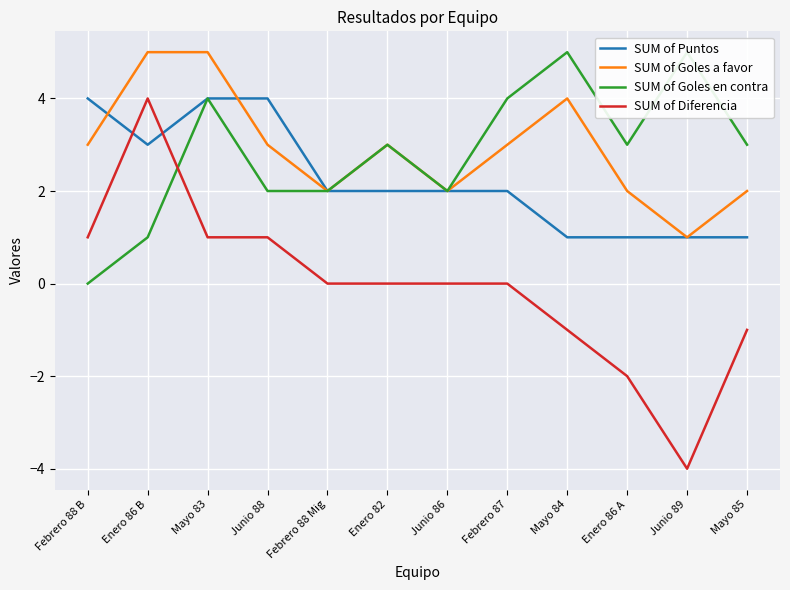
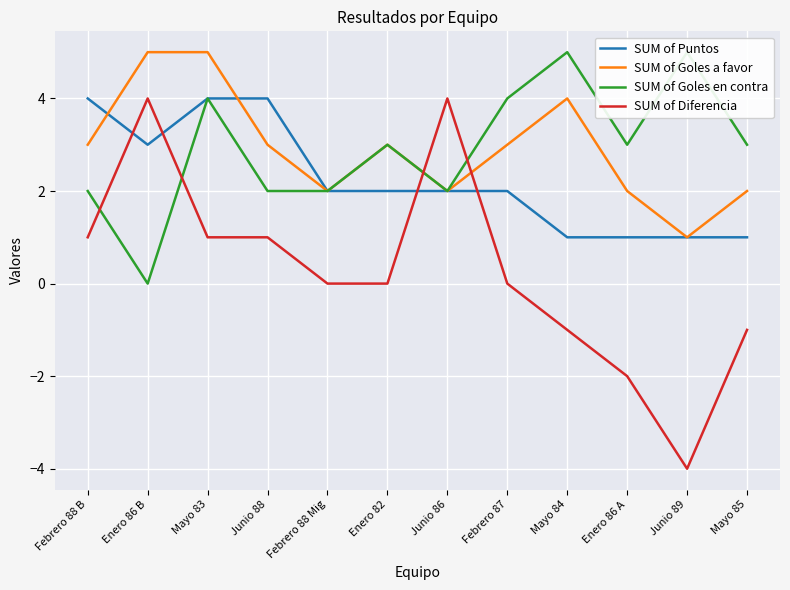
SUM of Goles en contra, Febrero 88 B: 0 -> 2
SUM of Goles en contra, Enero 86 B: 1 -> 0
SUM of Diferencia, Junio 86: 0 -> 4
